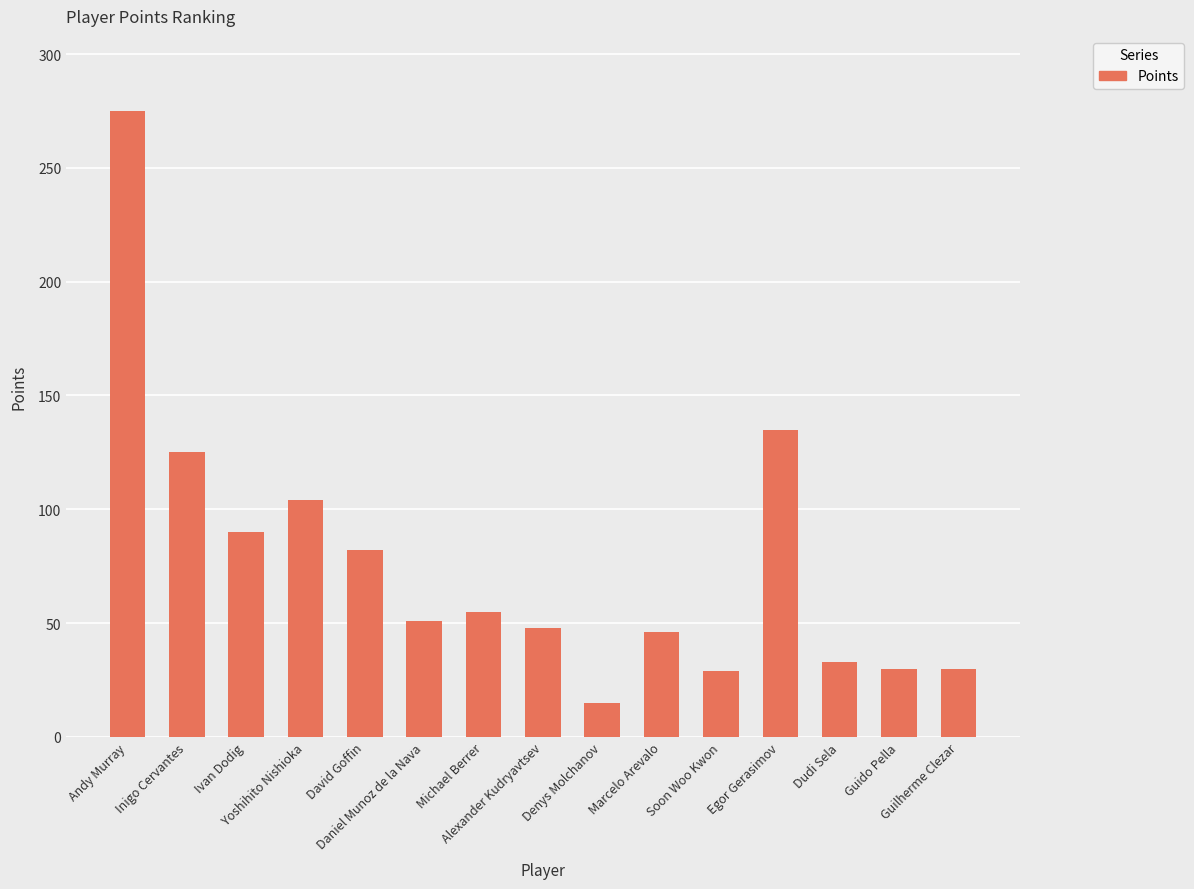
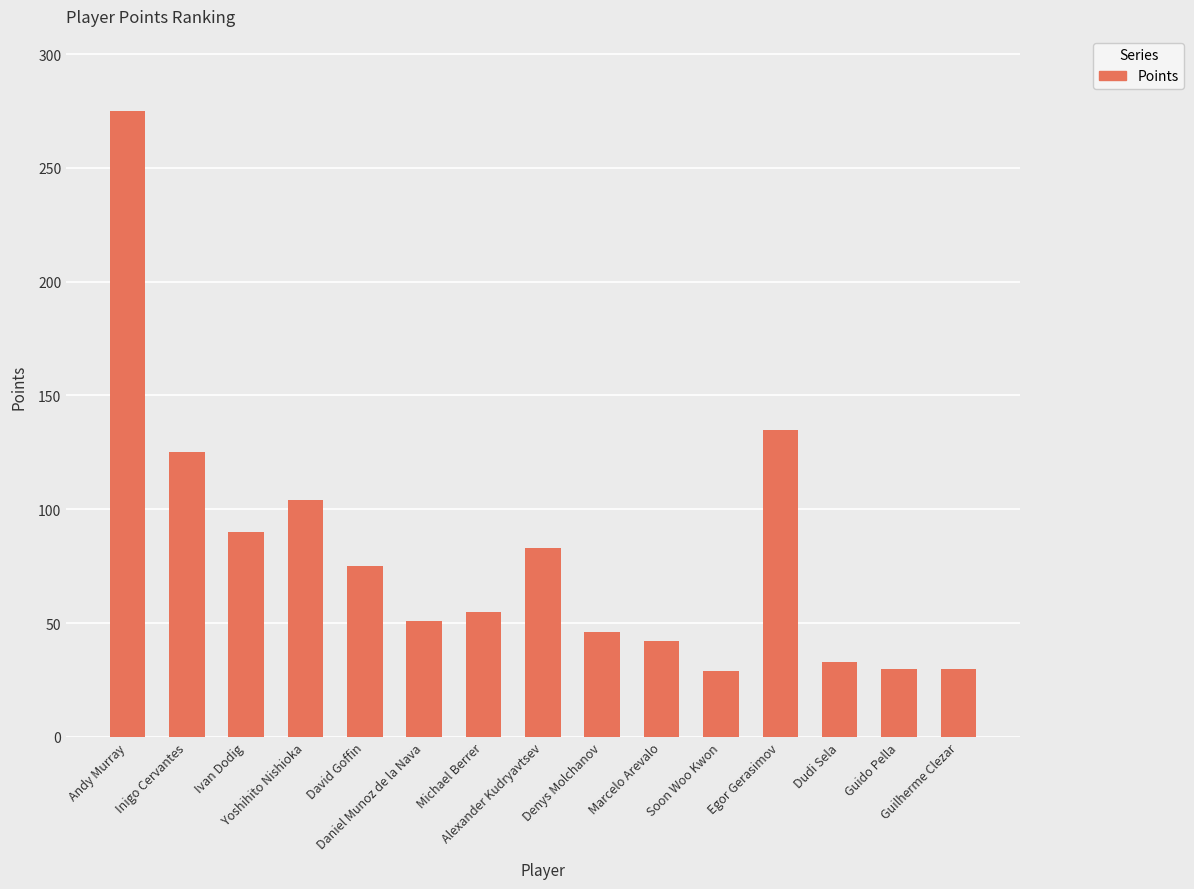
David Goffin: 82 -> 75
Alexander Kudryavtsev: 48 -> 83
Denys Molchanov: 15 -> 46
Marcelo Arevalo: 46 -> 42
